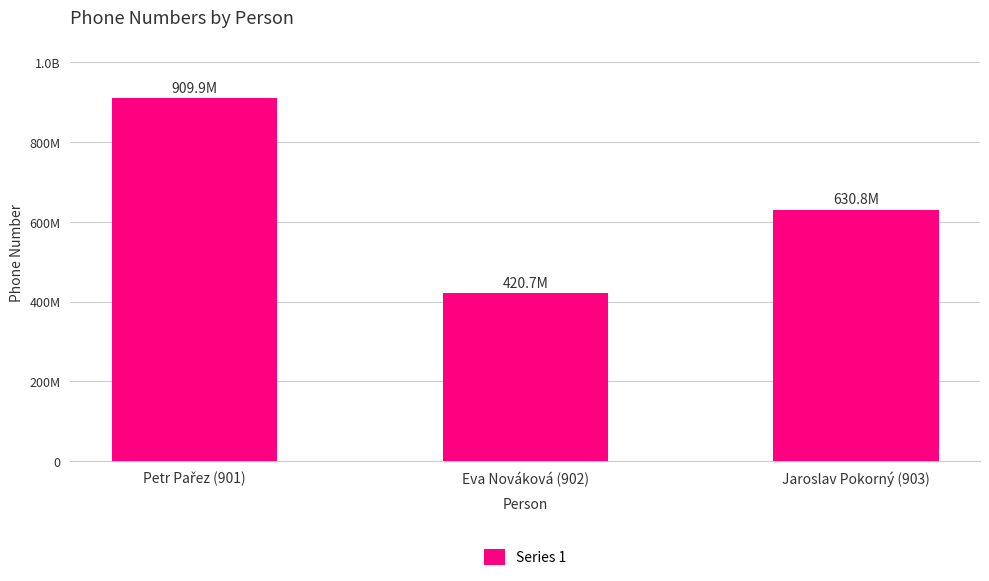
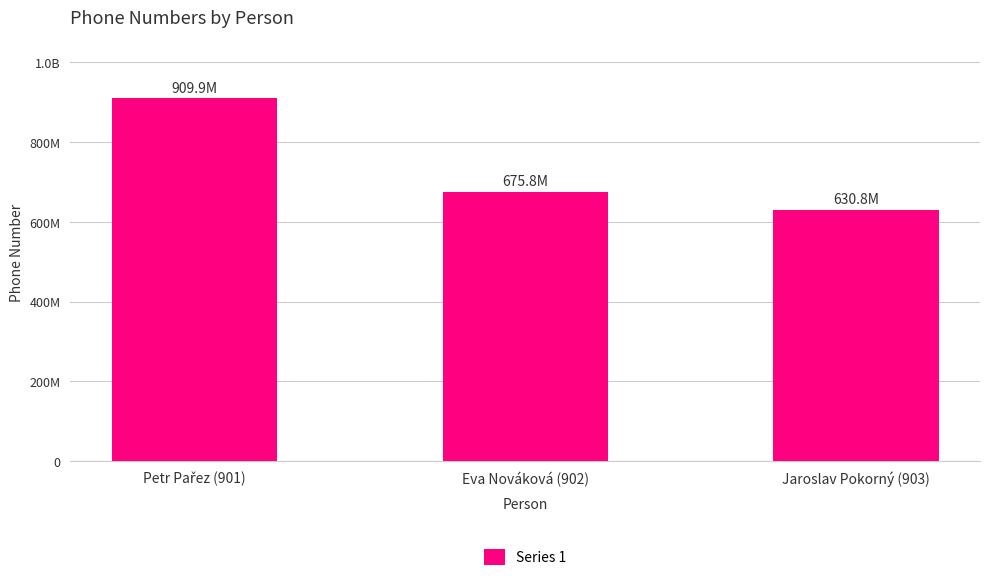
Eva Nováková (902): 420.7M -> 675.8M
